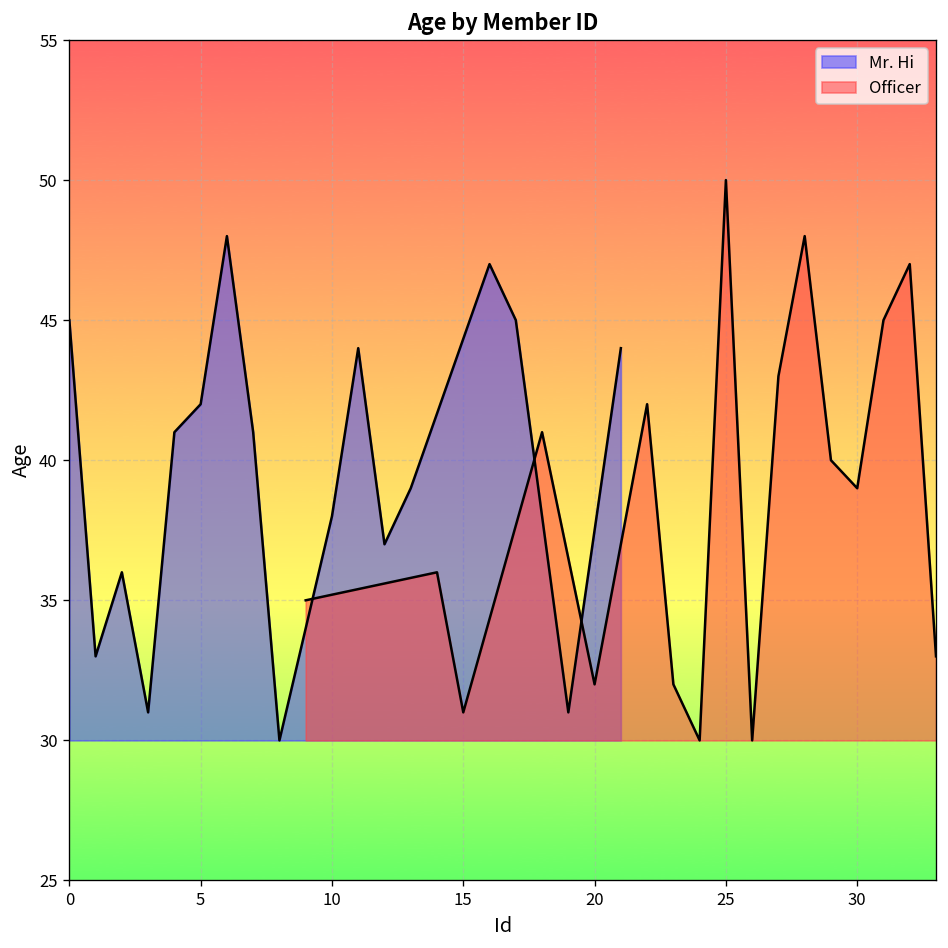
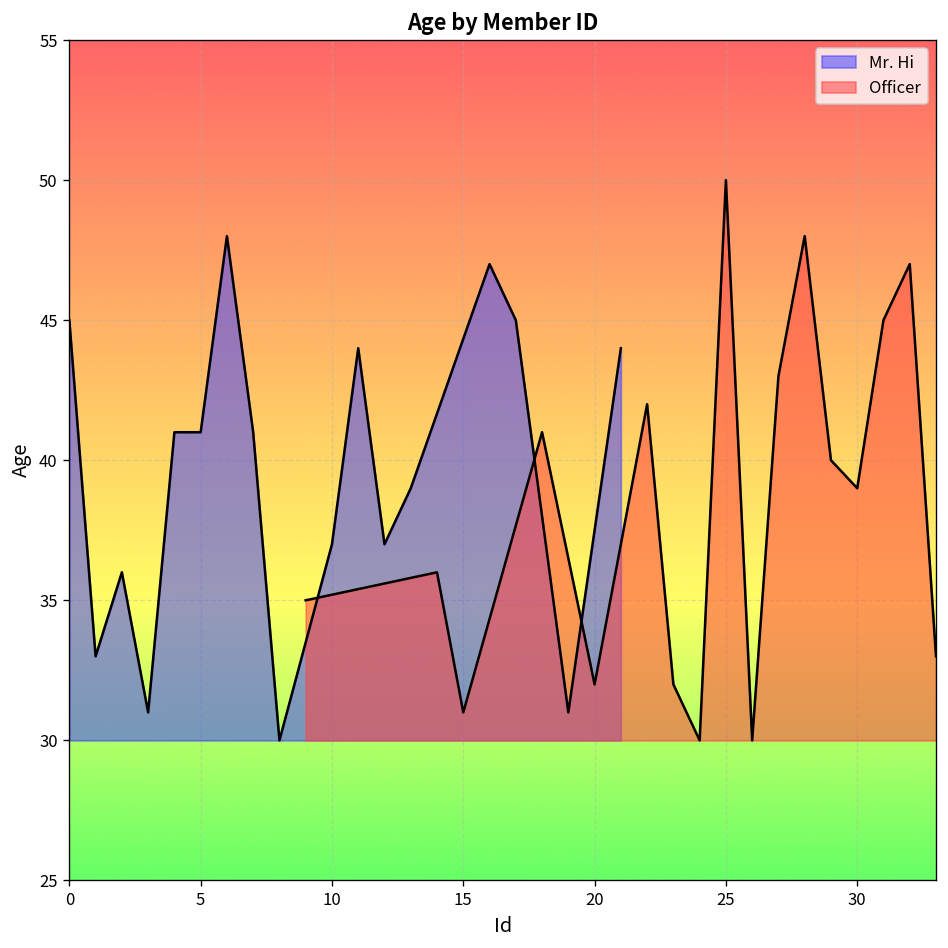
Mr. Hi, 5: 42 -> 41
Mr. Hi, 10: 38 -> 37
